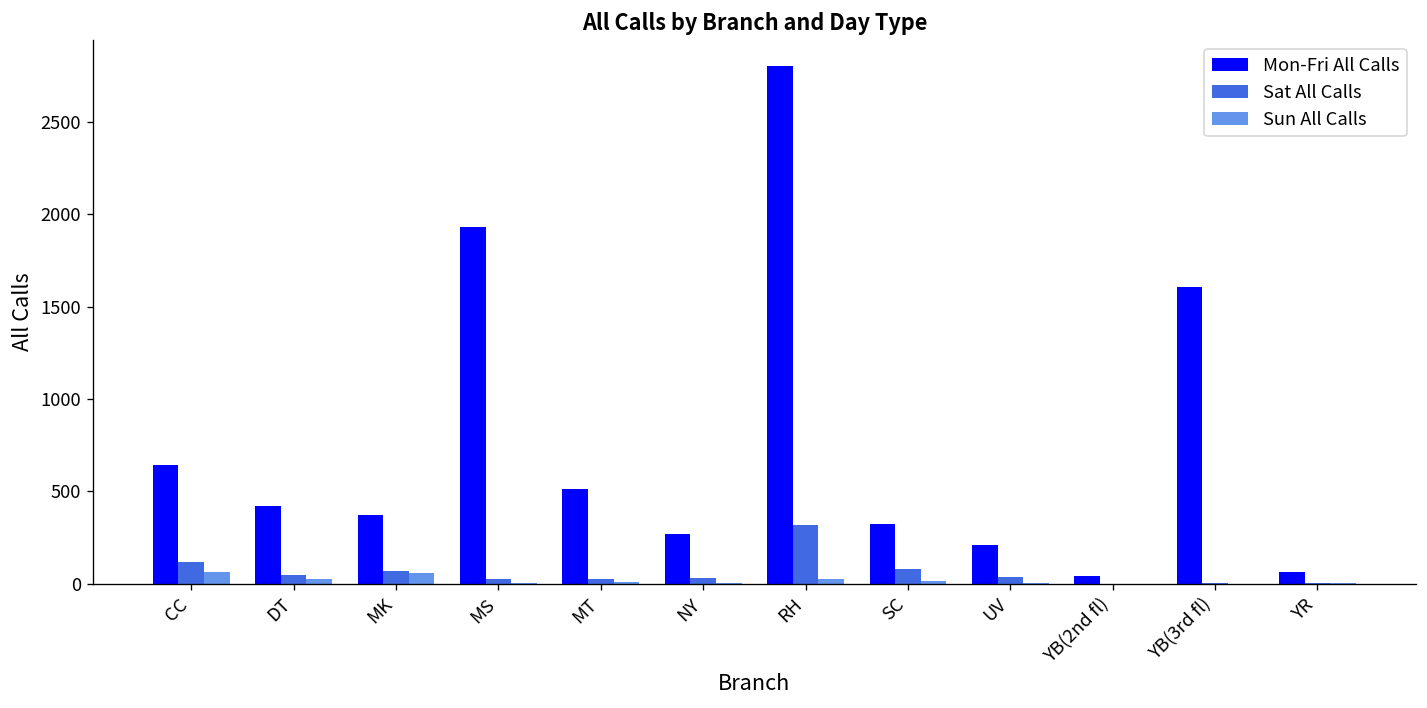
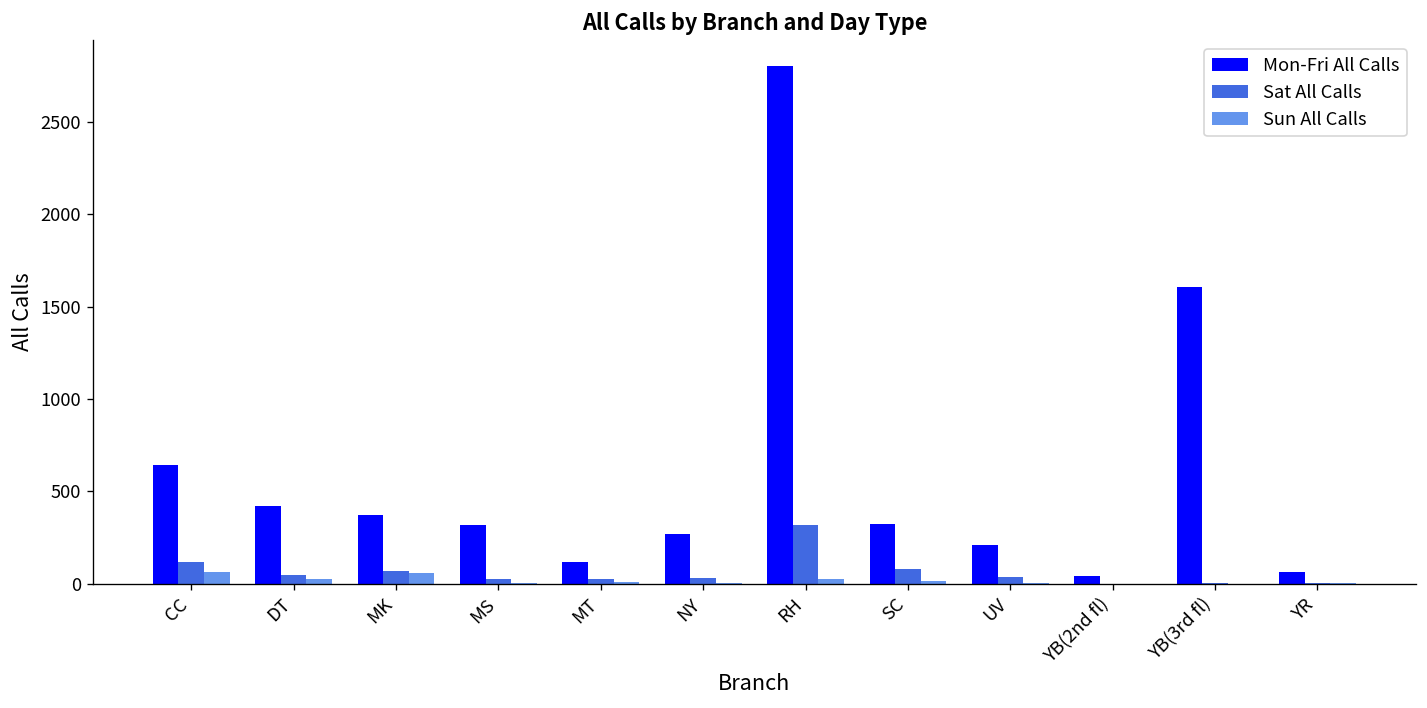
Mon-Fri All Calls, MS: 1930 -> 320
Mon-Fri All Calls, MT: 510 -> 120
